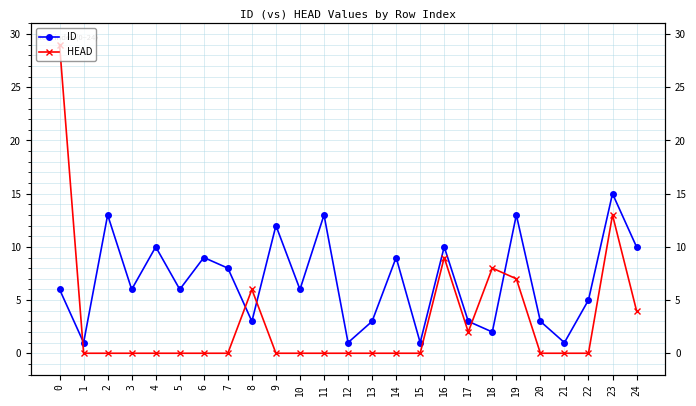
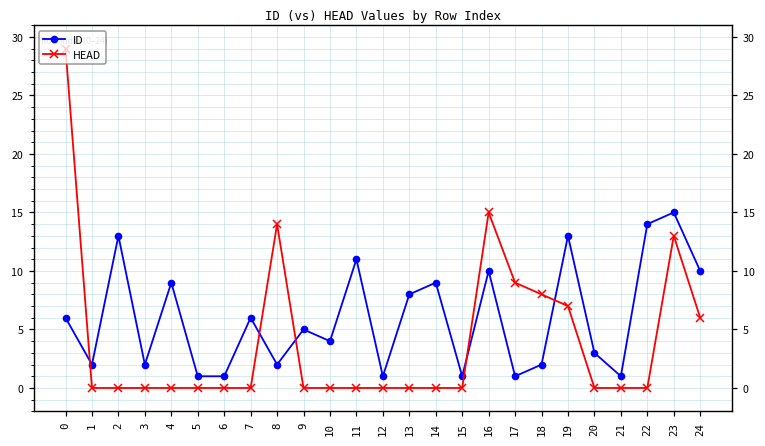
ID, 1: 1 -> 2
ID, 3: 6 -> 2
ID, 4: 10 -> 9
ID, 5: 6 -> 1
ID, 6: 9 -> 1
ID, 7: 8 -> 6
ID, 8: 3 -> 2
HEAD, 8: 6 -> 14
ID, 9: 12 -> 5
ID, 10: 6 -> 4
ID, 11: 13 -> 11
ID, 13: 3 -> 8
HEAD, 16: 9 -> 15
ID, 17: 3 -> 1
HEAD, 17: 2 -> 9
ID, 22: 5 -> 14
HEAD, 24: 4 -> 6
